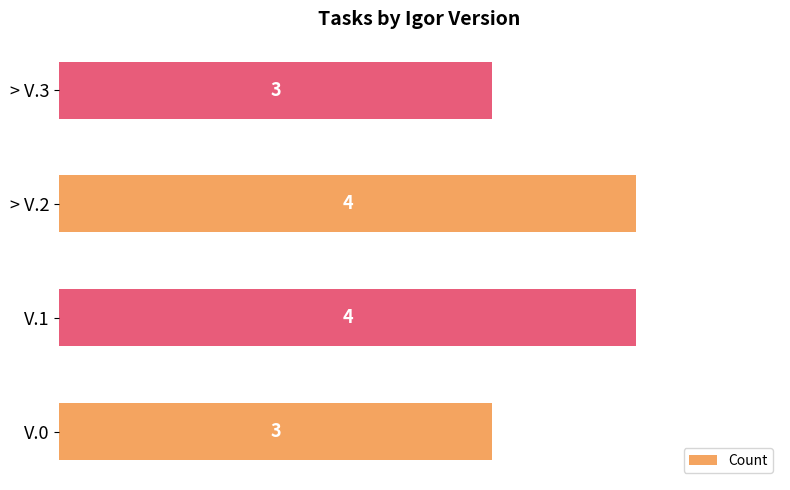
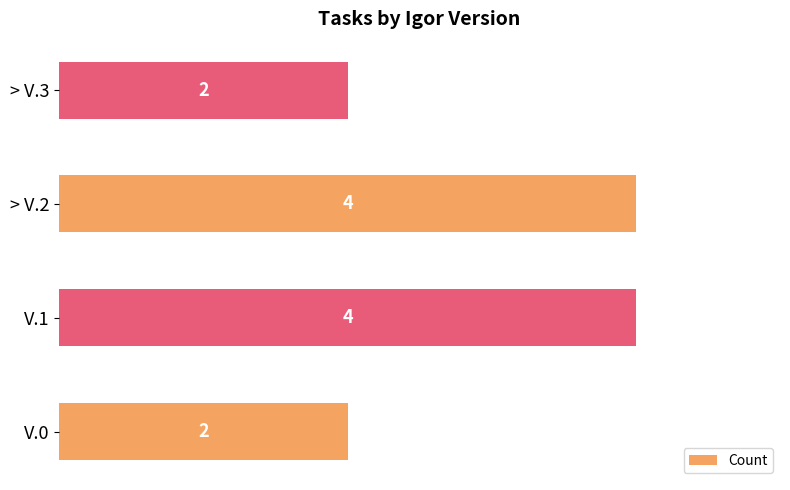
> V.3: 3 -> 2
V.0: 3 -> 2
